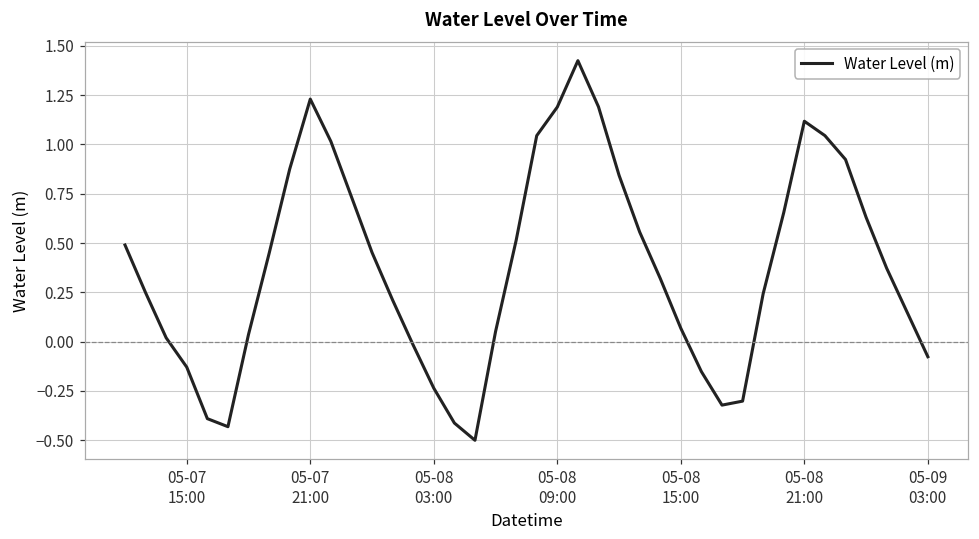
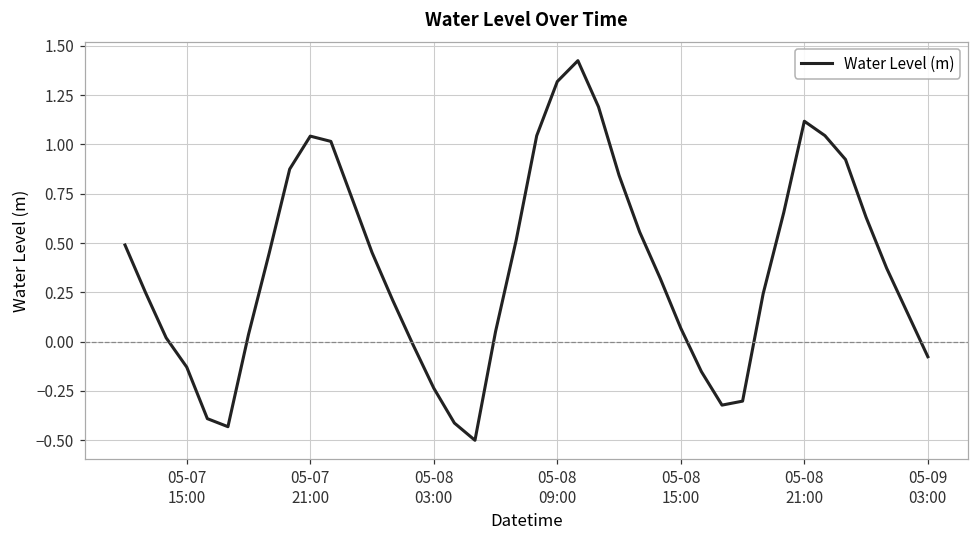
05-07 21:00: 1.23 -> 1.04
05-08 09:00: 1.19 -> 1.32
